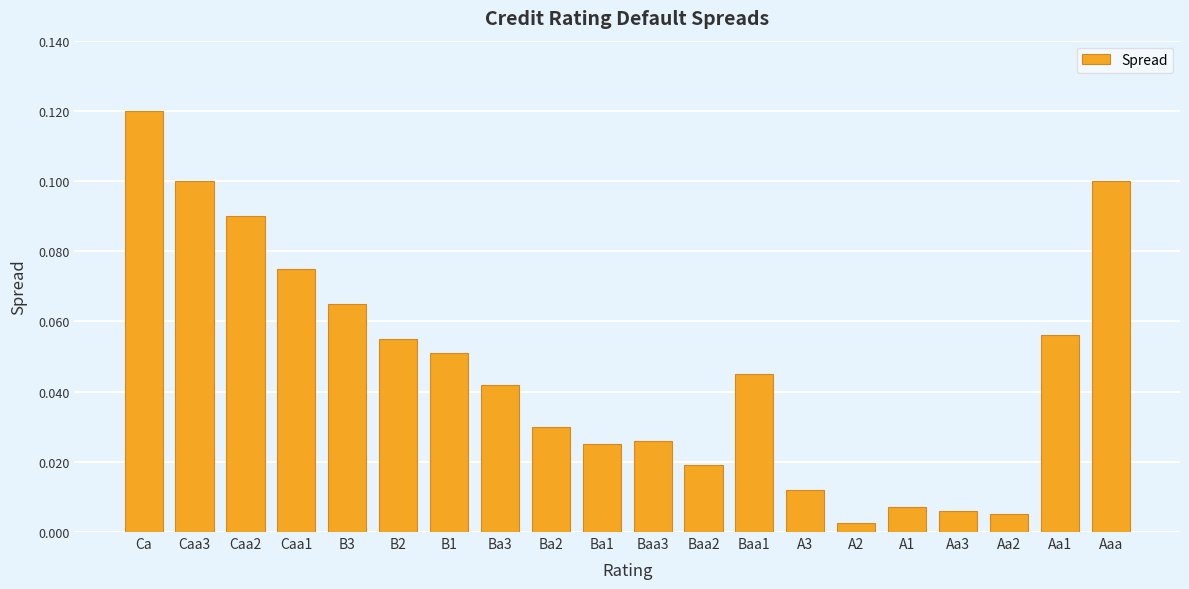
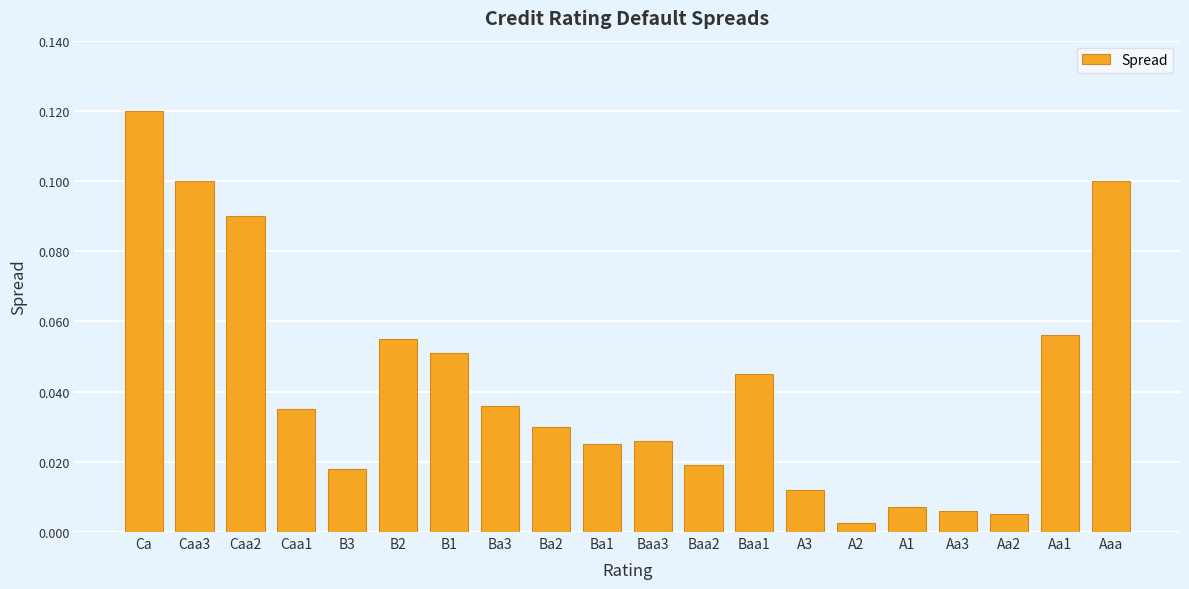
Caa1: 0.075 -> 0.035
B3: 0.065 -> 0.018
Ba3: 0.042 -> 0.036
